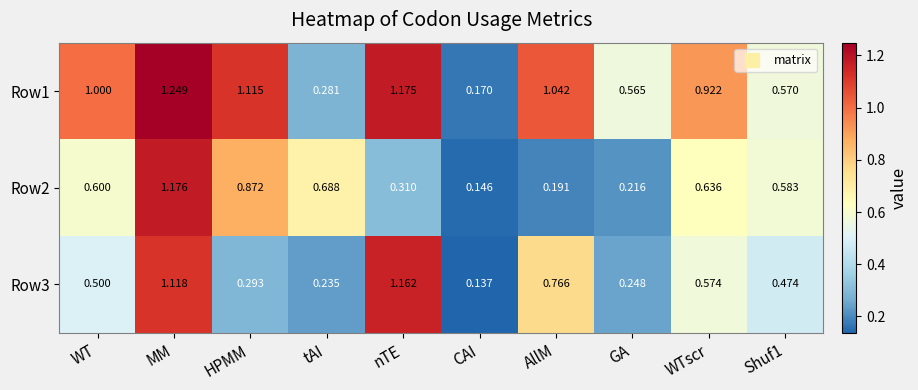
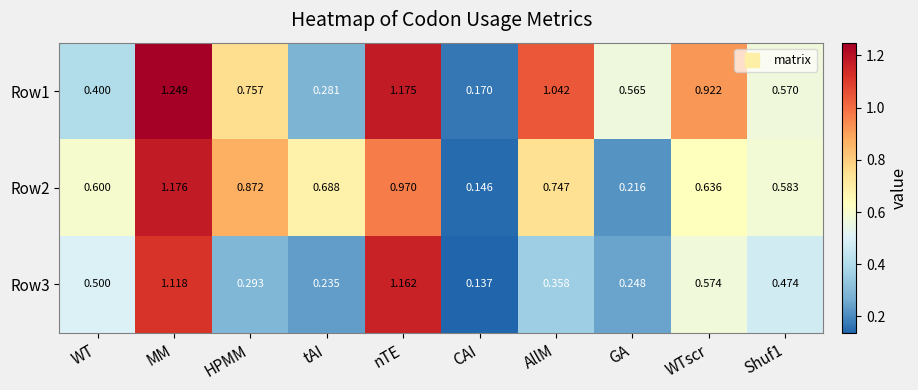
Row1, WT: 1.000 -> 0.400
Row1, HPMM: 1.115 -> 0.757
Row2, nTE: 0.310 -> 0.970
Row2, AllM: 0.191 -> 0.747
Row3, AllM: 0.766 -> 0.358
